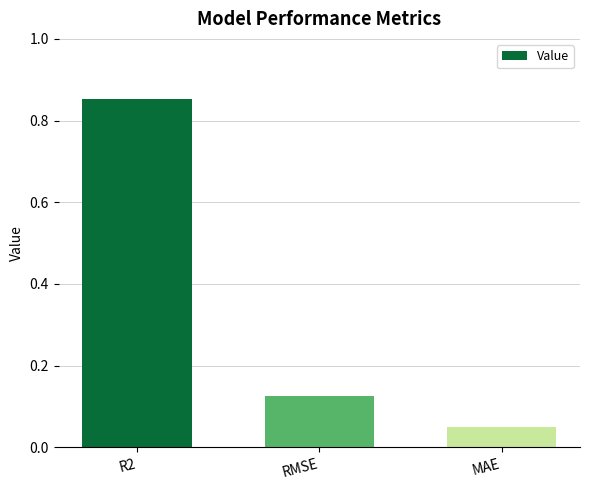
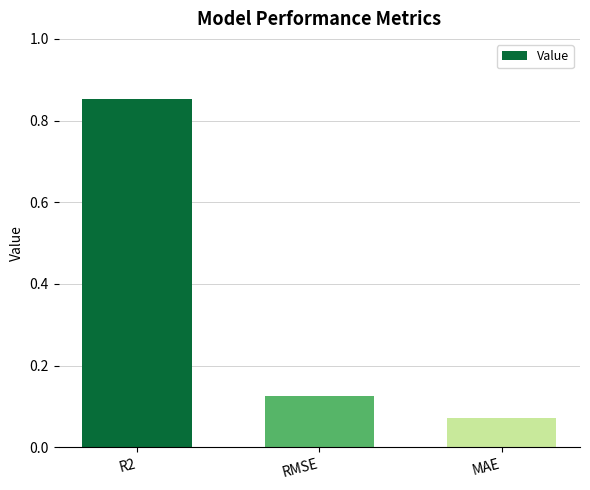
MAE: 0.05 -> 0.07
